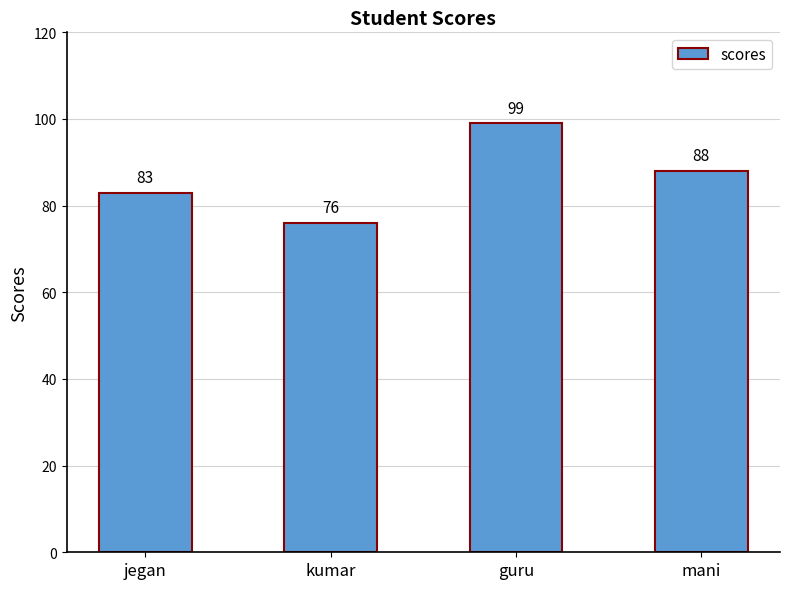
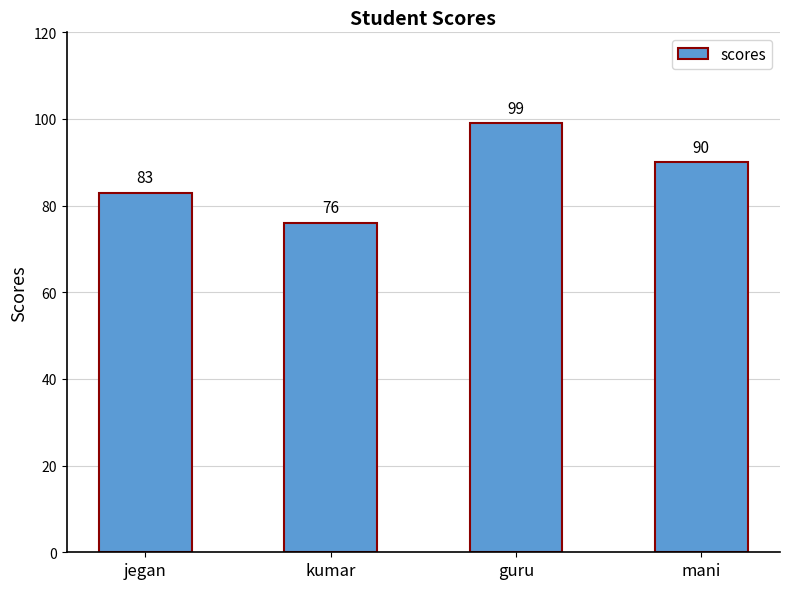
mani: 88 -> 90
